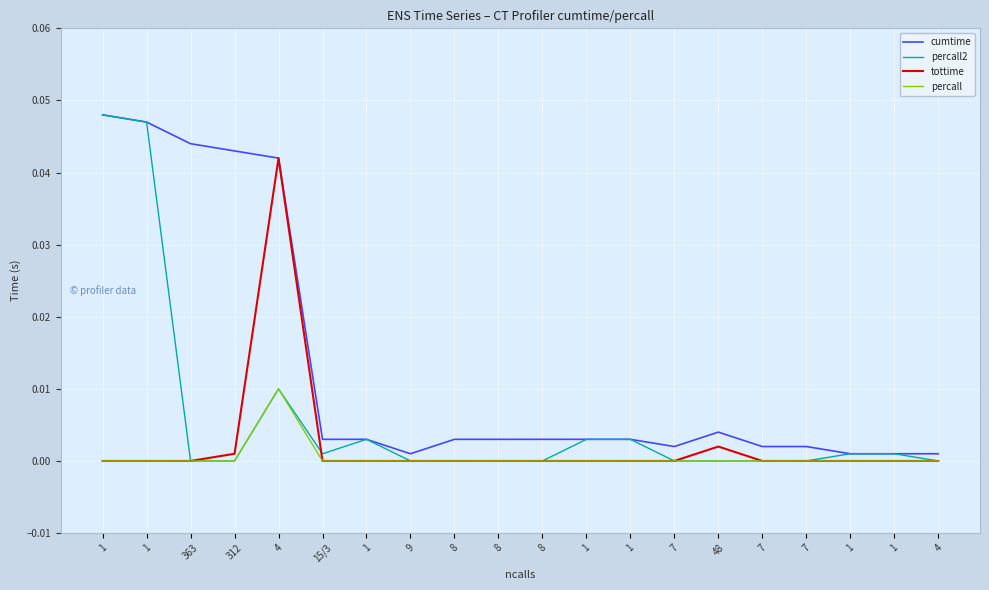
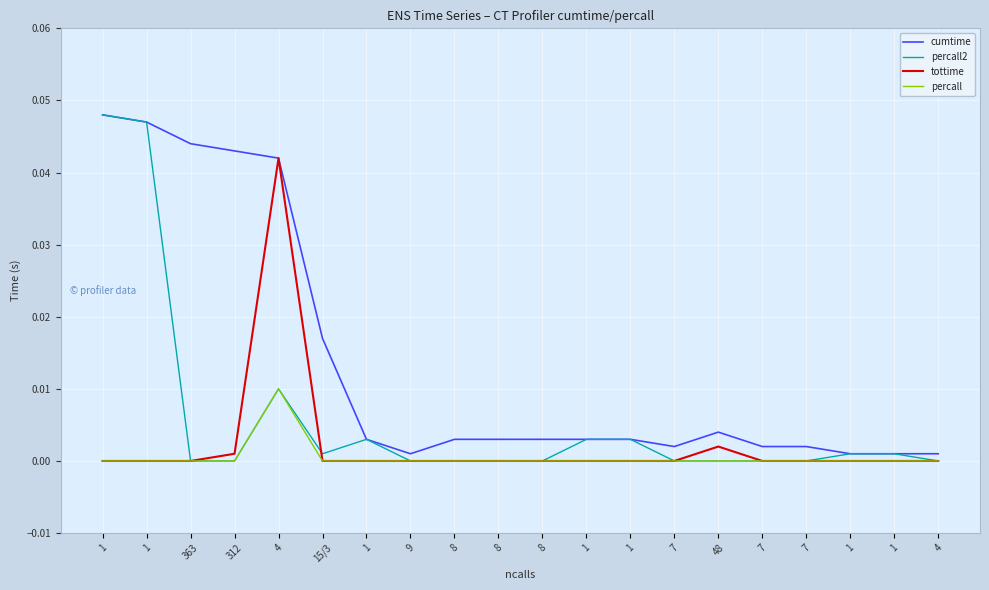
cumtime, 15/3: 0.003 -> 0.017
